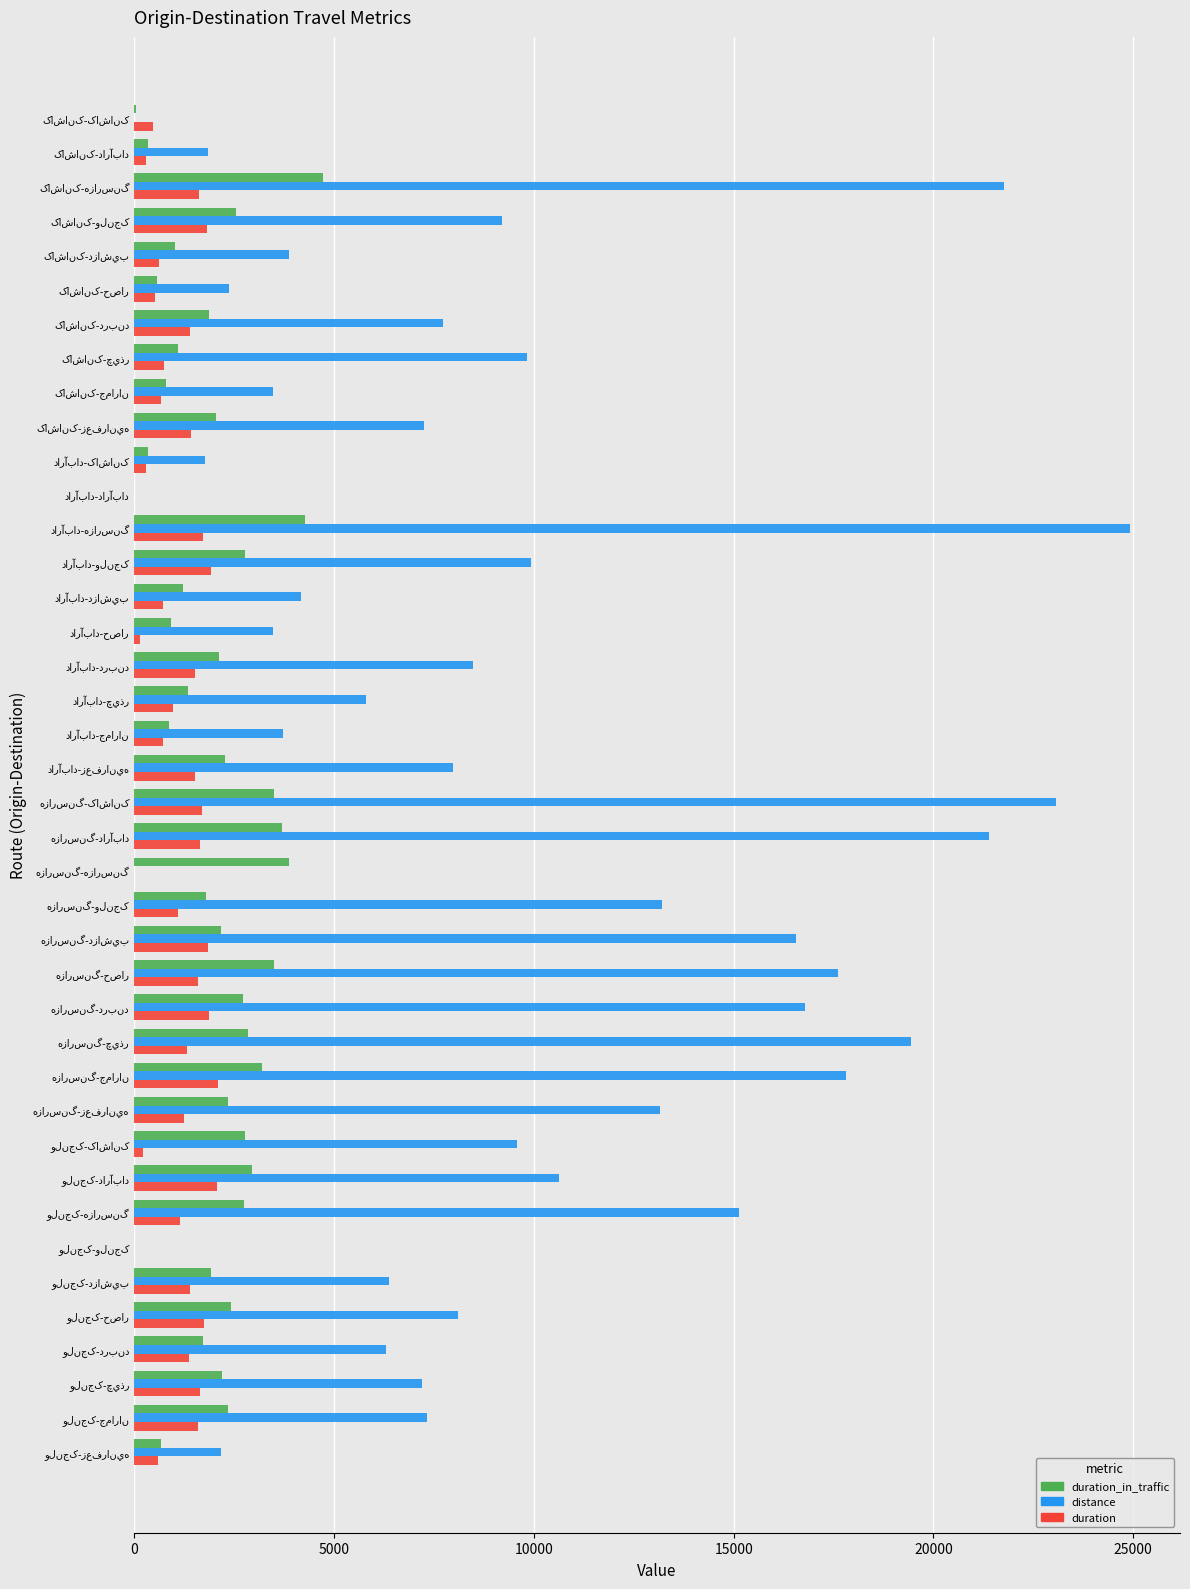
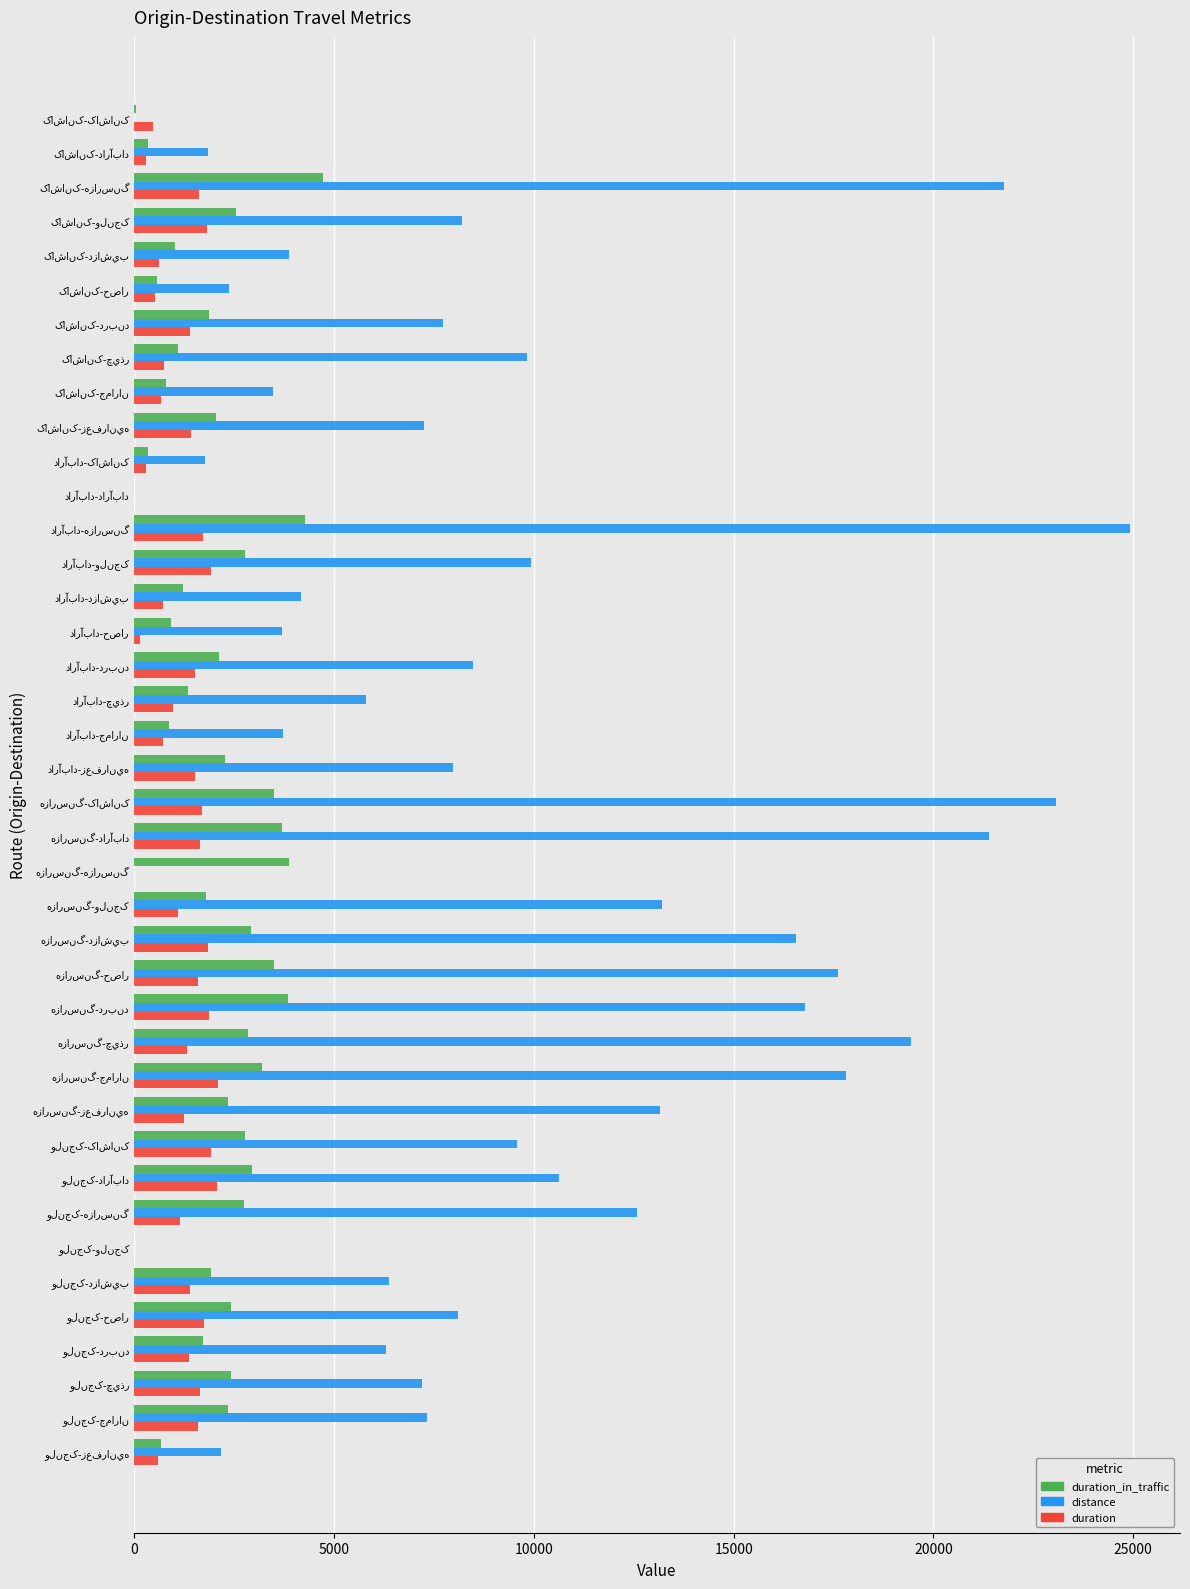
distance, کاشانک-ولنجک: 9200 -> 8200
distance, دارآباد-حصار: 3500 -> 3700
duration_in_traffic, هزارسنگ-دزاشيب: 2200 -> 2900
duration_in_traffic, هزارسنگ-دربند: 2700 -> 3800
duration, ولنجک-کاشانک: 200 -> 1900
distance, ولنجک-هزارسنگ: 15100 -> 12600
duration_in_traffic, ولنجک-چيذر: 2200 -> 2400
